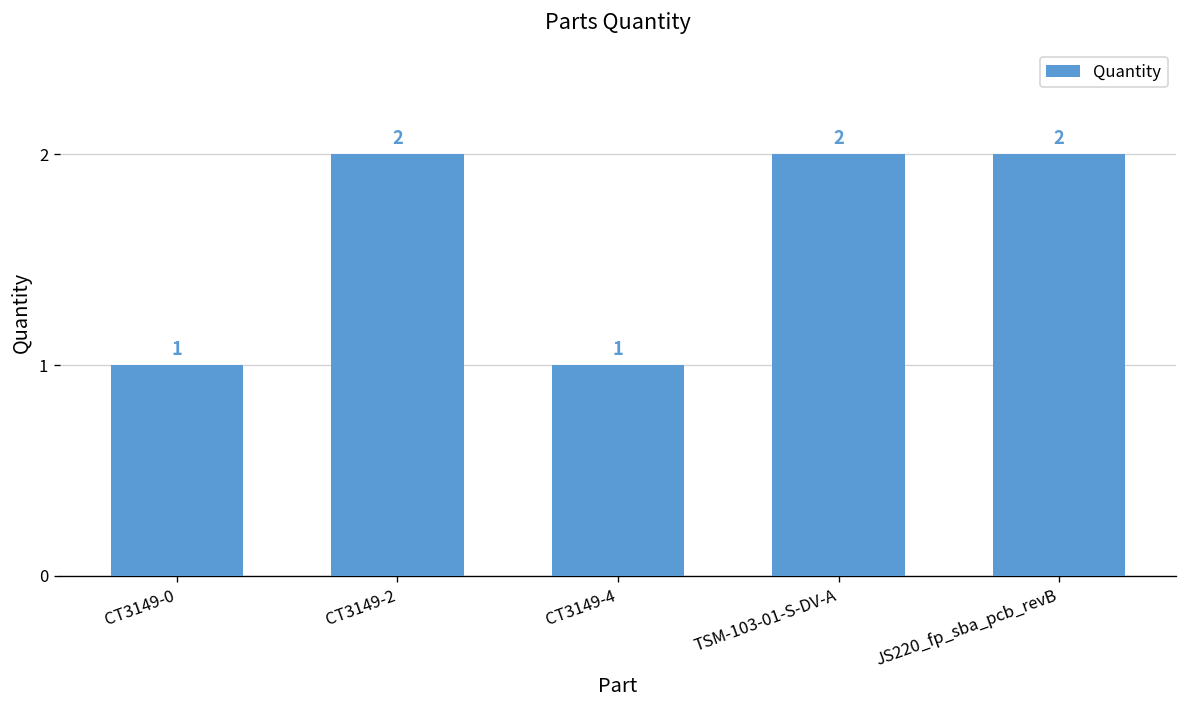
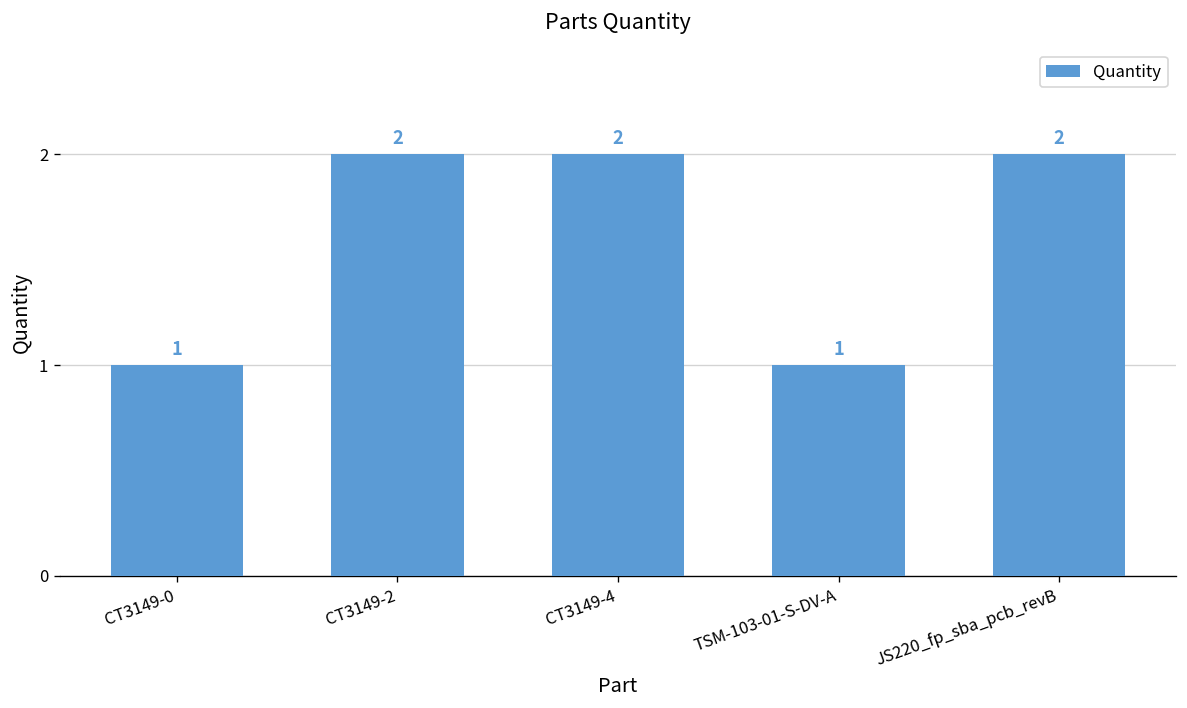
CT3149-4: 1 -> 2
TSM-103-01-S-DV-A: 2 -> 1
